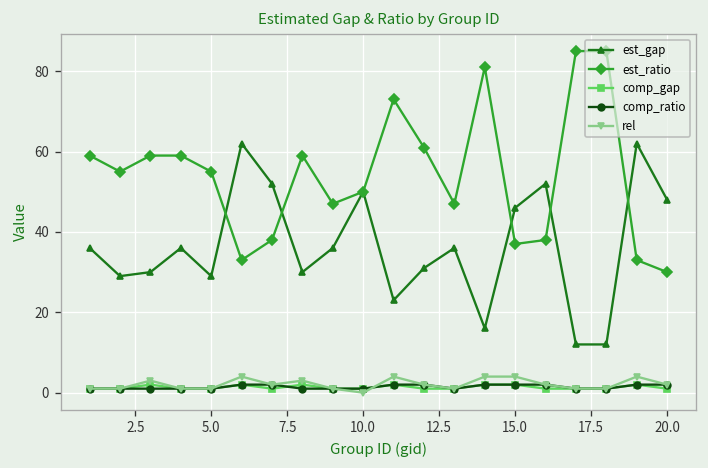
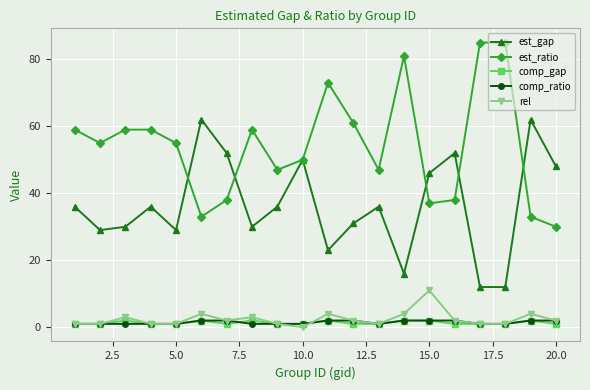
rel, 15.0: 4 -> 11
